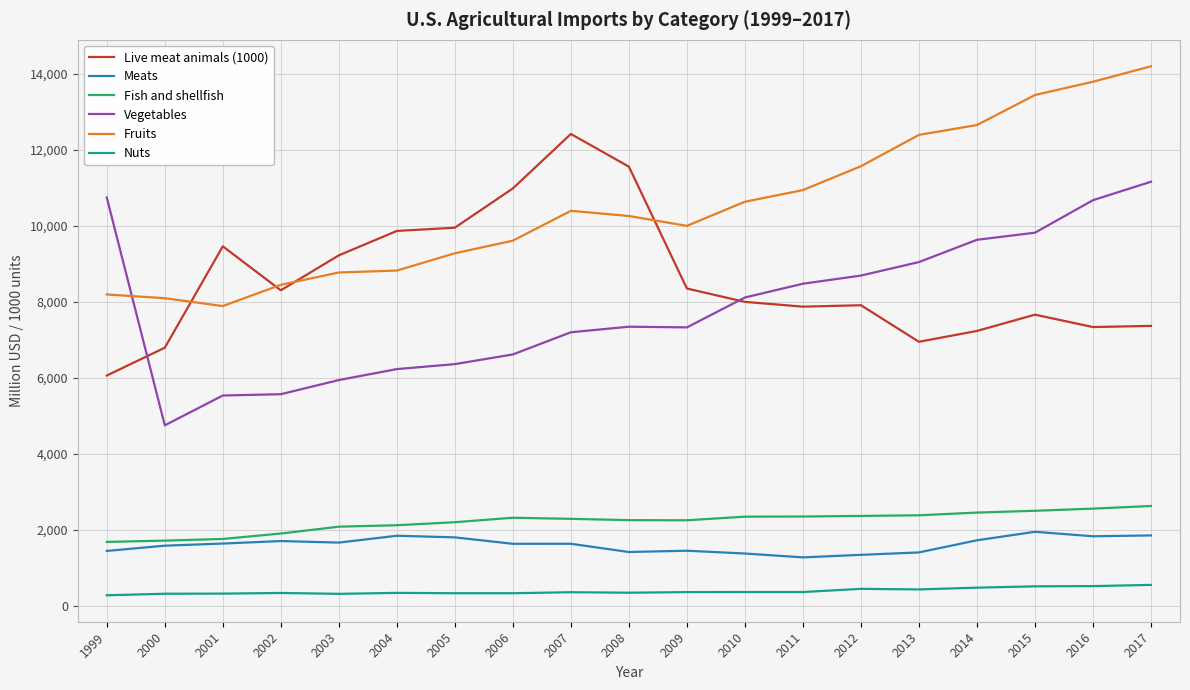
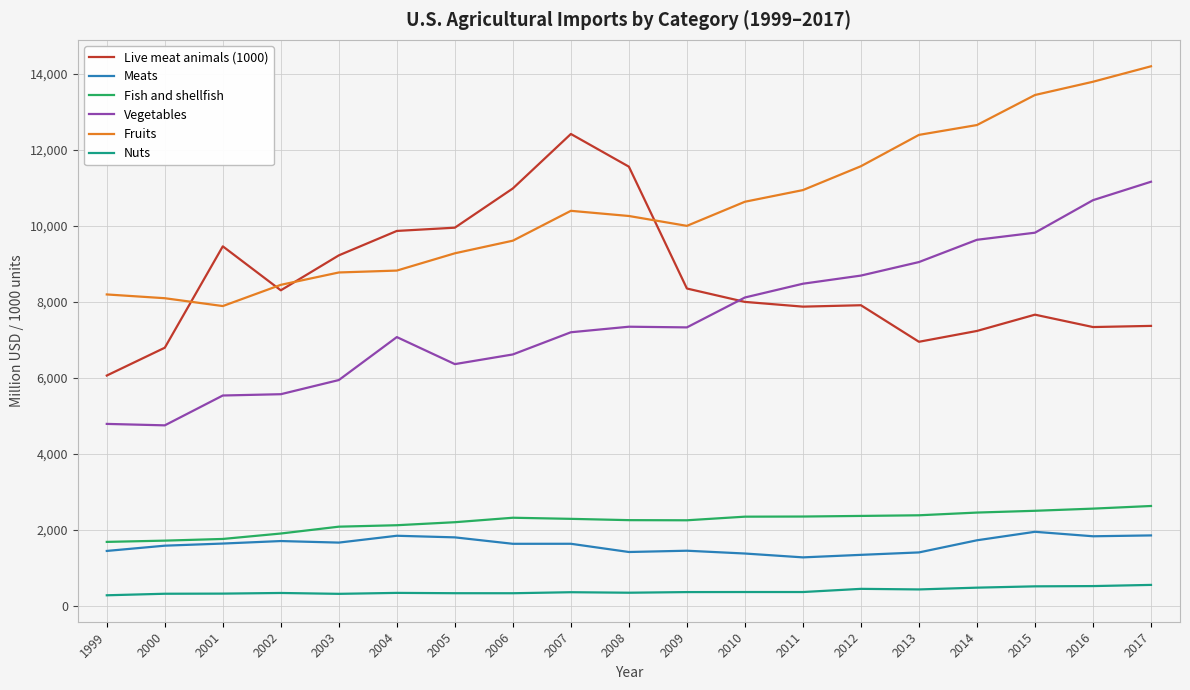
Vegetables, 1999: 10,700 -> 4,800
Vegetables, 2004: 6,200 -> 7,100
